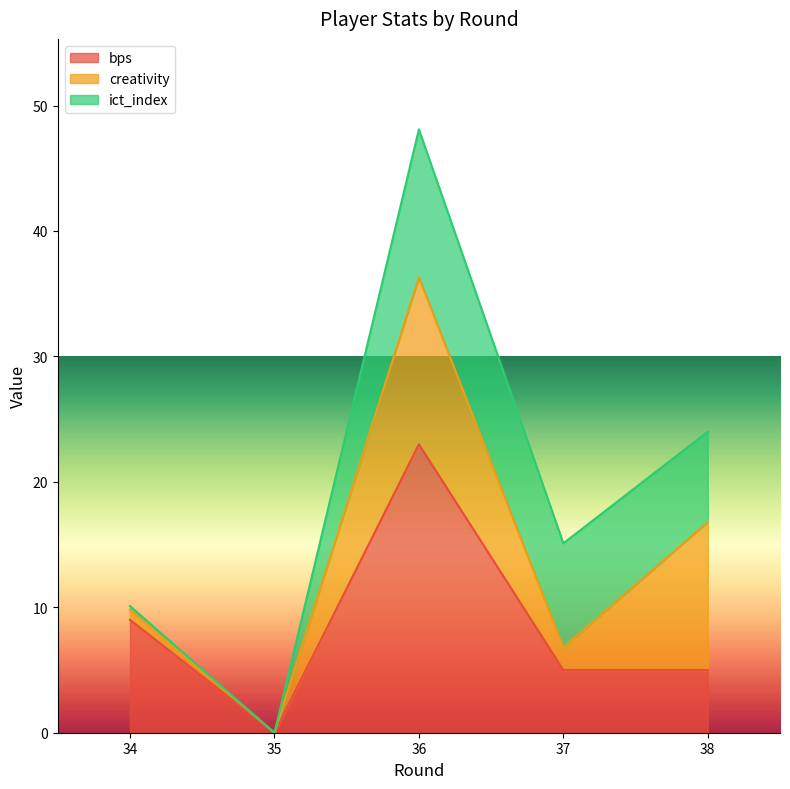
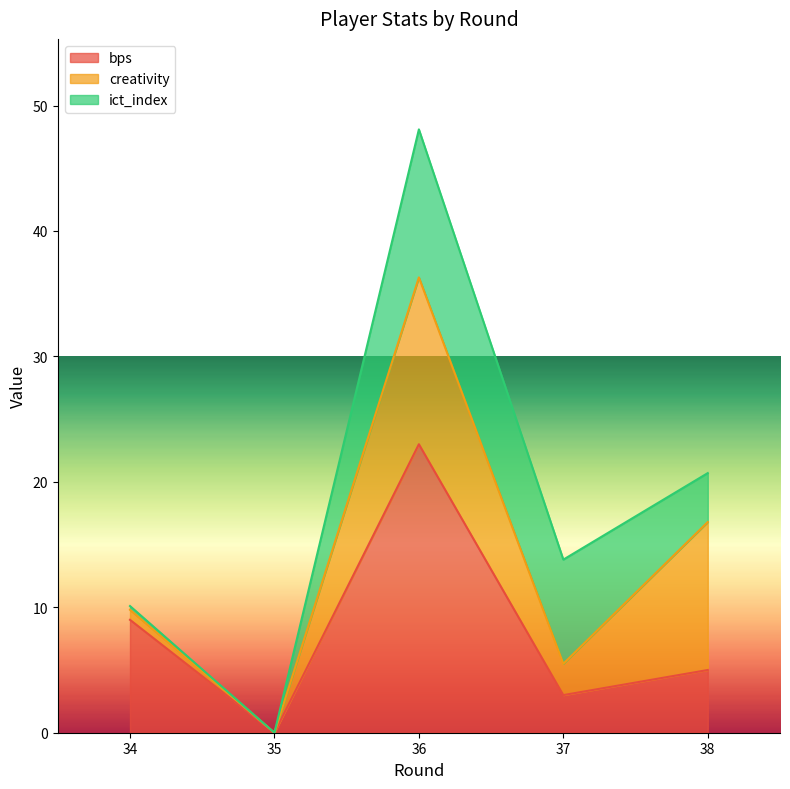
bps, 37: 5 -> 3
creativity, 37: 1.8 -> 2.5
ict_index, 38: 7.2 -> 3.9
